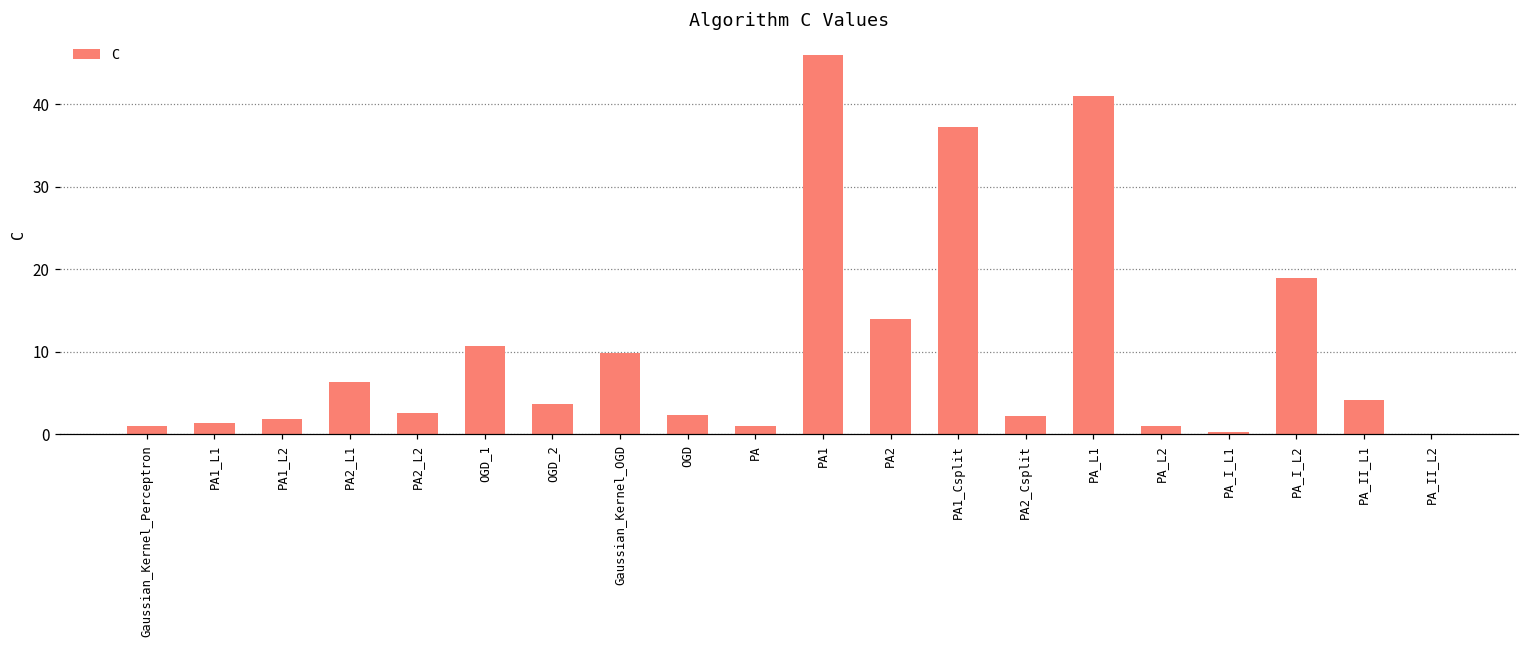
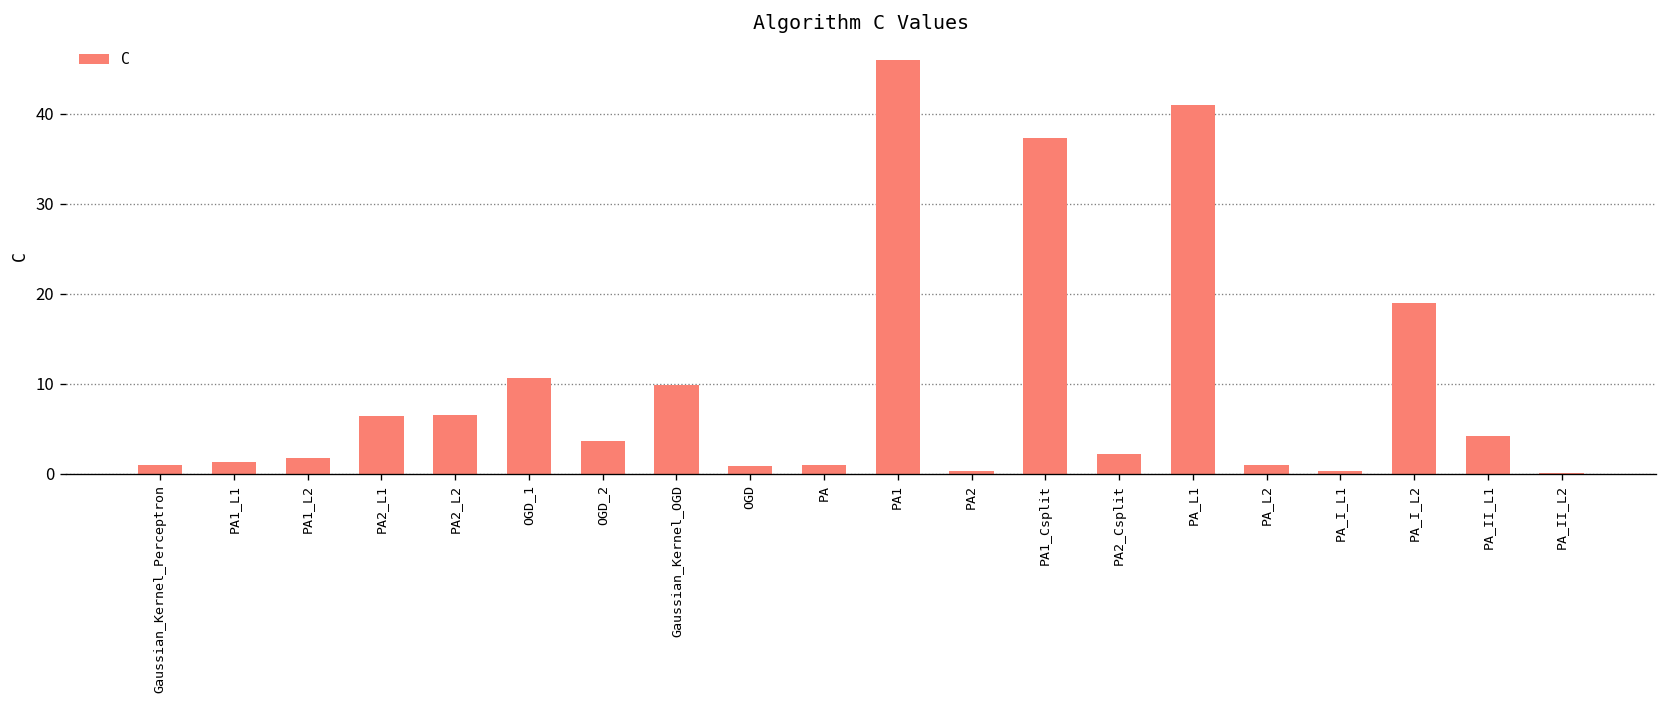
PA2_L2: 3 -> 7
OGD: 2 -> 1
PA2: 14 -> 0
